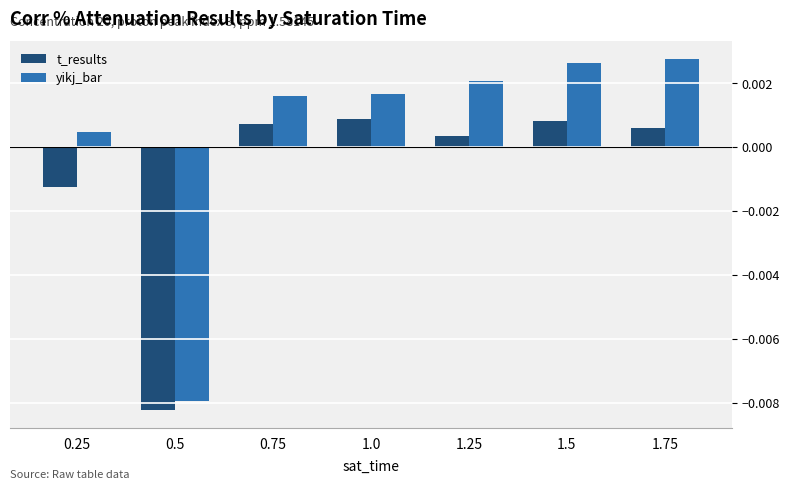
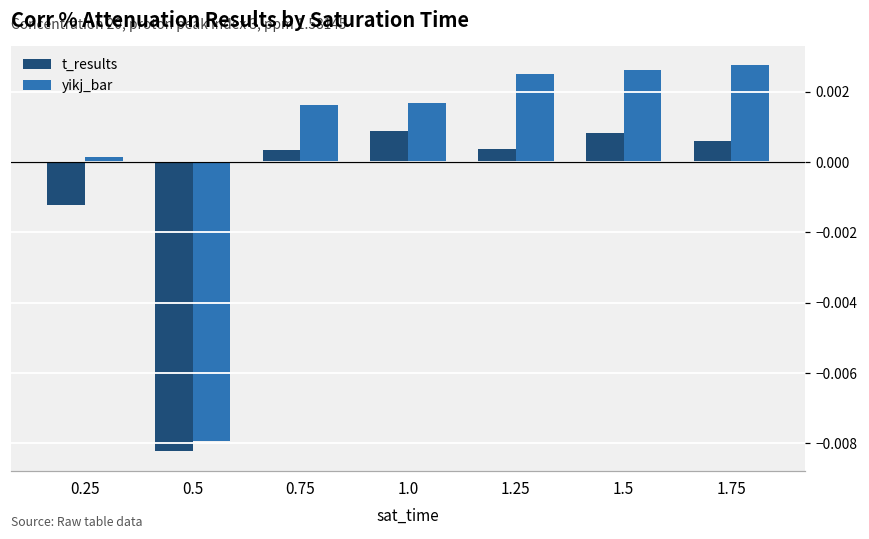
yikj_bar, 0.25: 0.0005 -> 0.0001
t_results, 0.75: 0.0007 -> 0.0003
yikj_bar, 1.25: 0.0021 -> 0.0025
